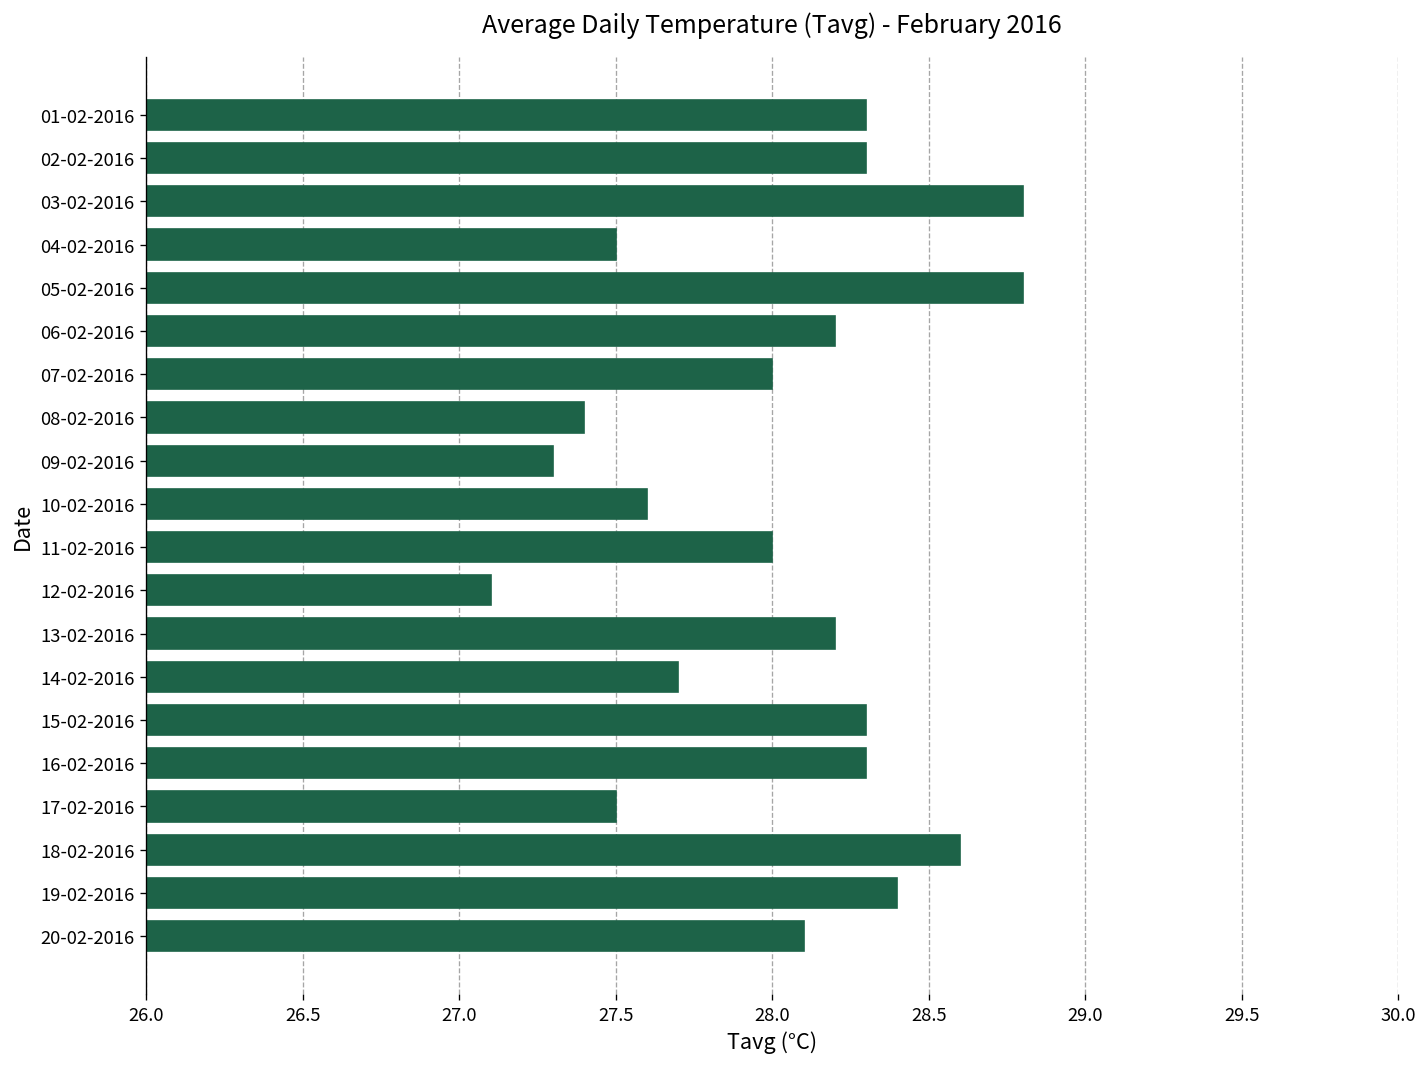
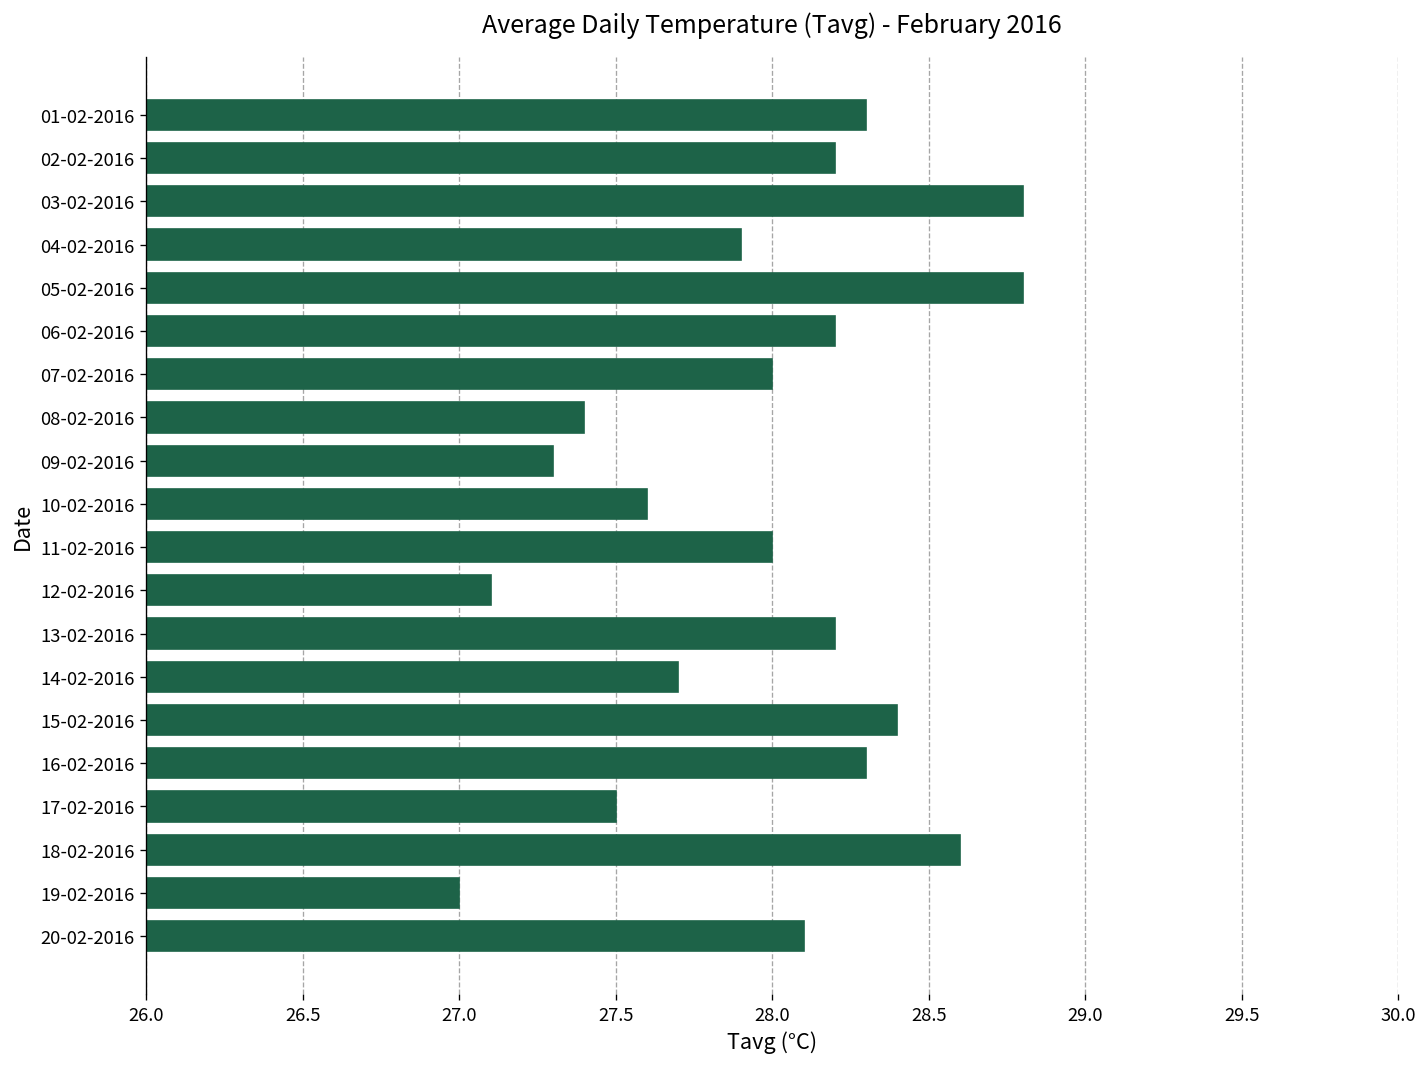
02-02-2016: 28.3 -> 28.2
04-02-2016: 27.5 -> 27.9
15-02-2016: 28.3 -> 28.4
19-02-2016: 28.4 -> 27.0
